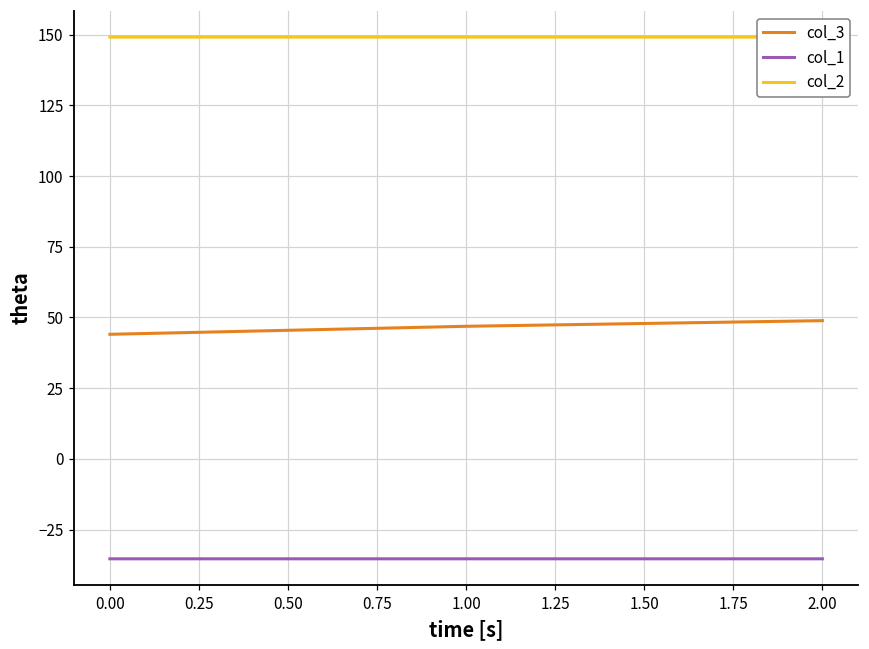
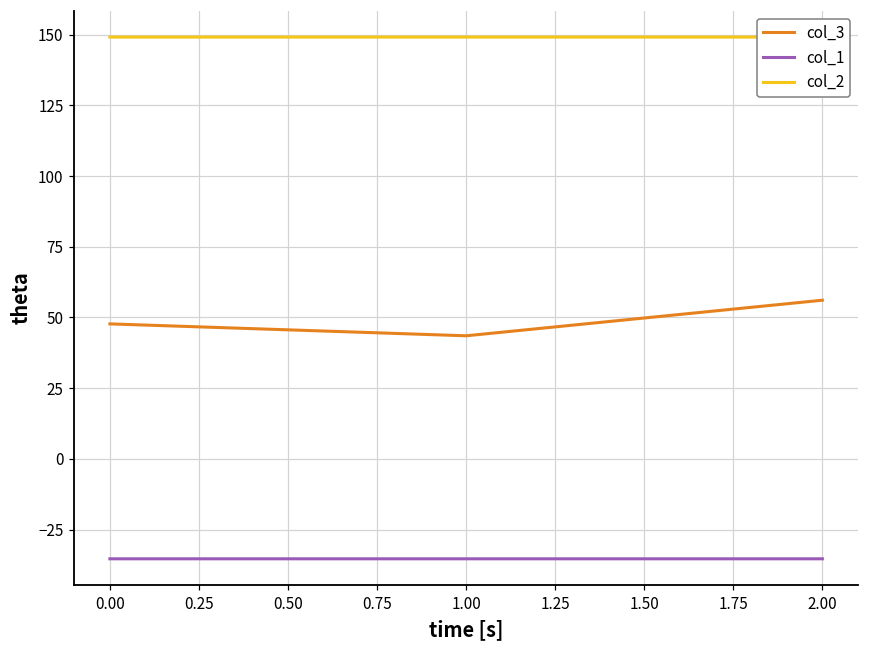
col_3, 0.00: 44 -> 48
col_3, 1.00: 47 -> 44
col_3, 2.00: 49 -> 56
